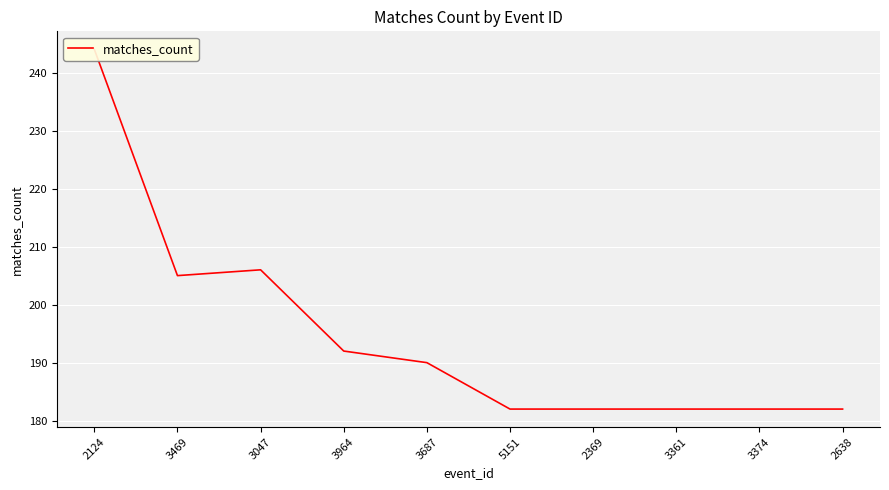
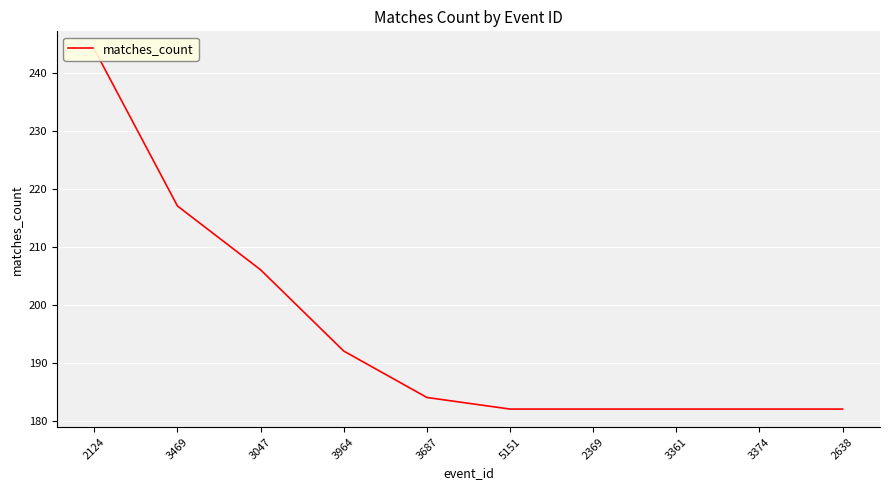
3469: 205 -> 217
3687: 190 -> 184
